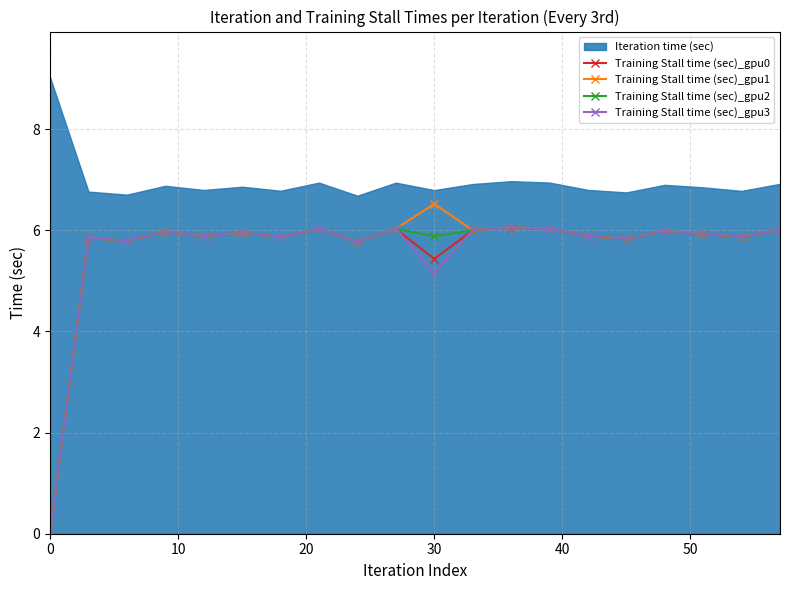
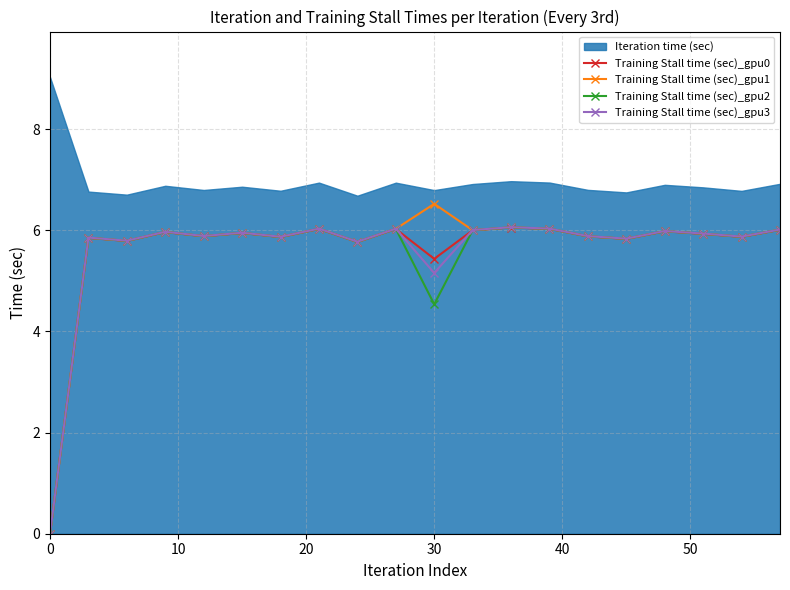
Training Stall time (sec)_gpu2, 30: 5.9 -> 4.5
